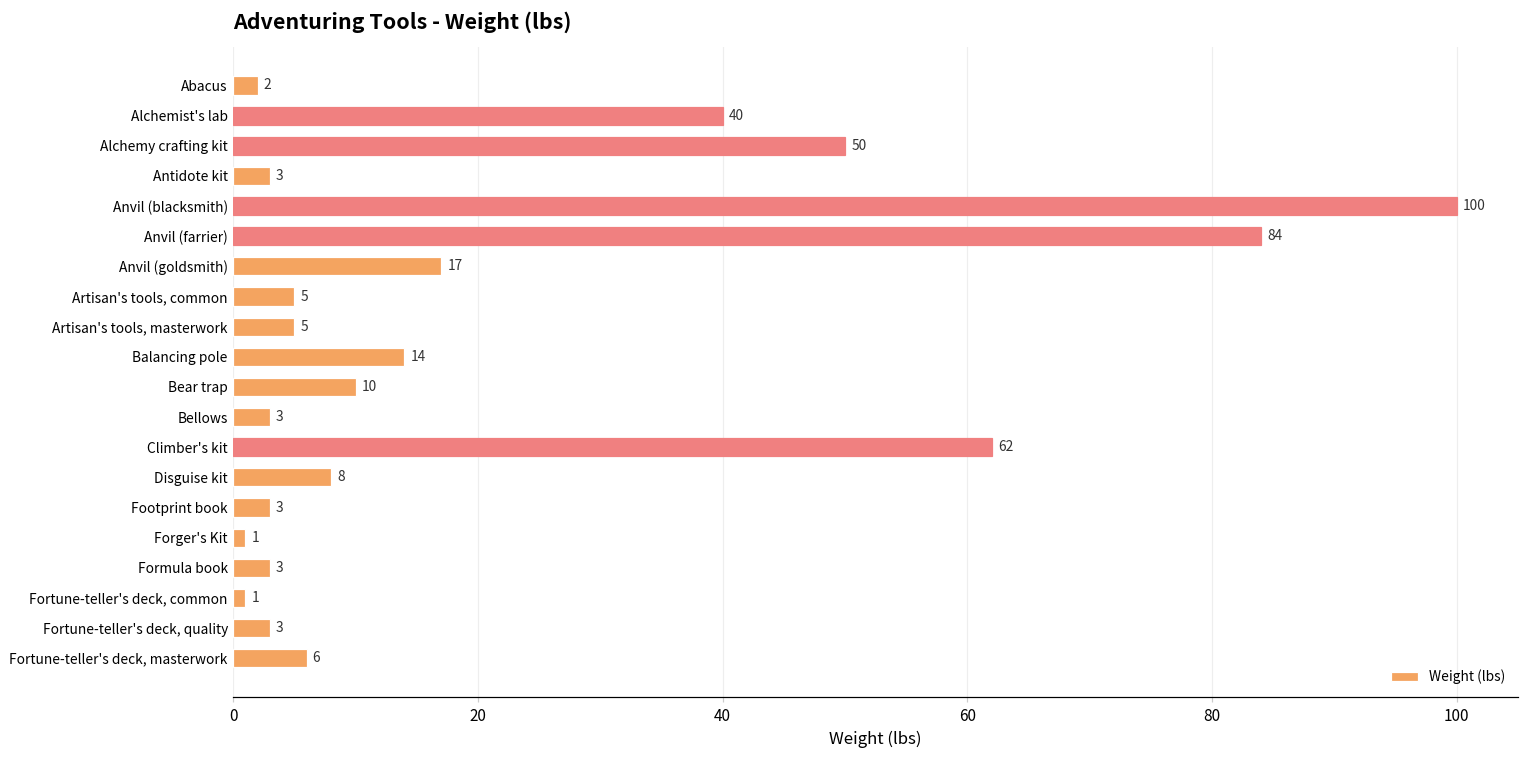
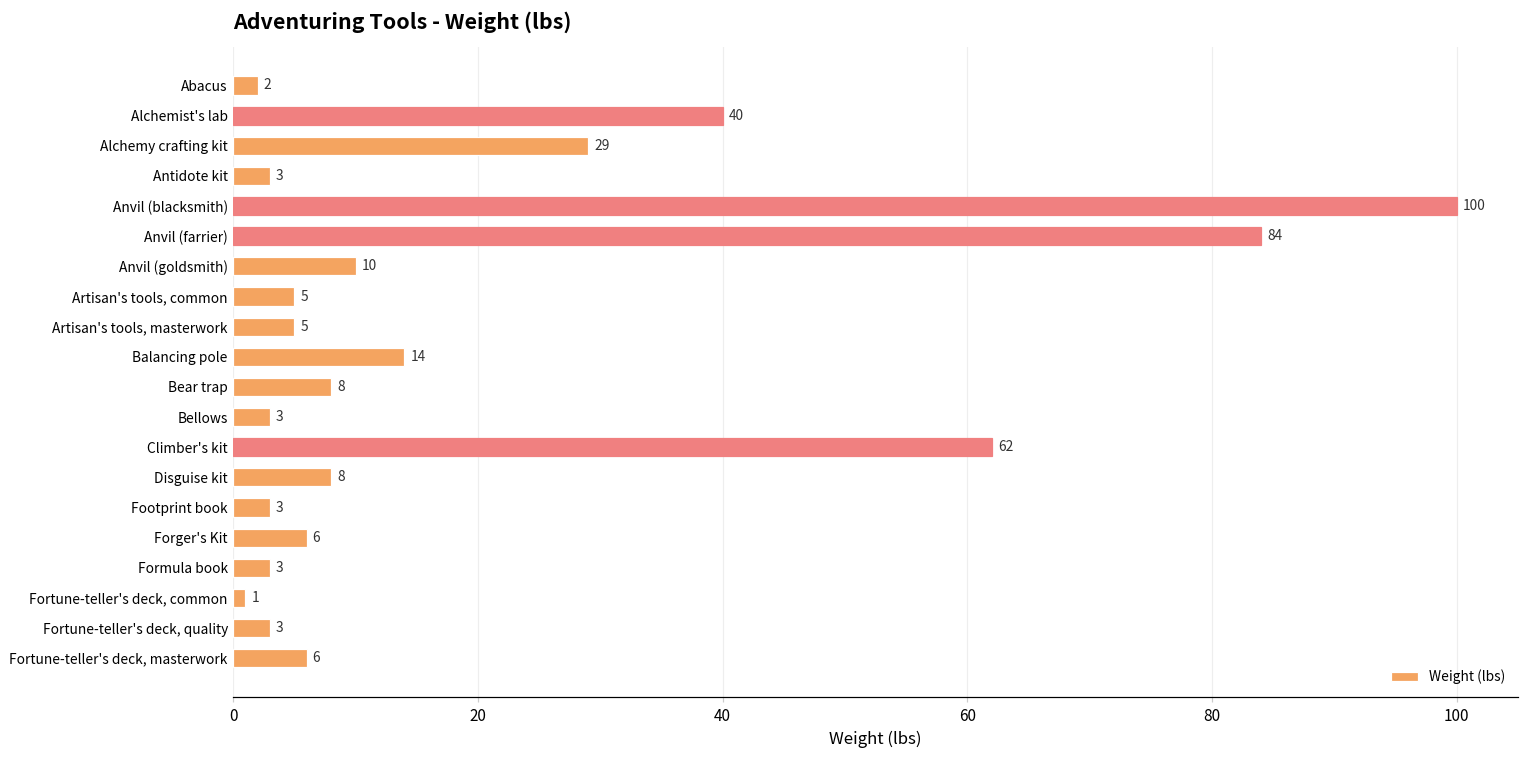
Alchemy crafting kit: 50 -> 29
Anvil (goldsmith): 17 -> 10
Bear trap: 10 -> 8
Forger's Kit: 1 -> 6
